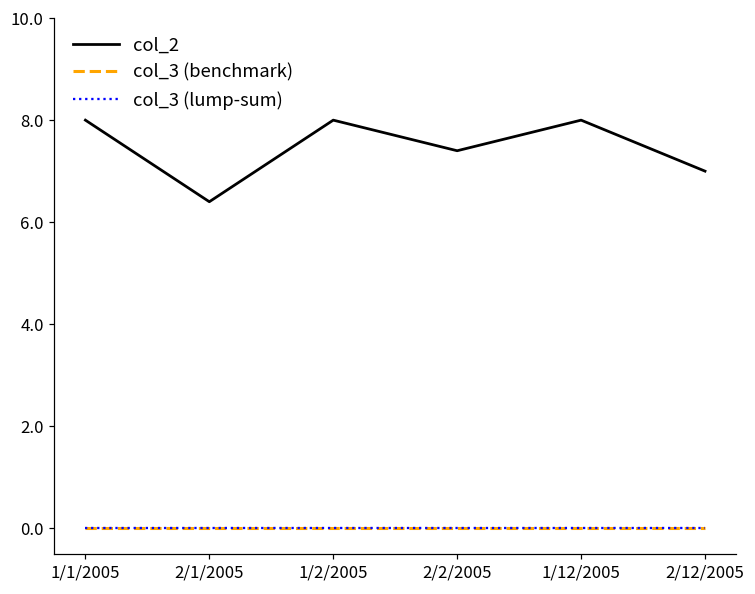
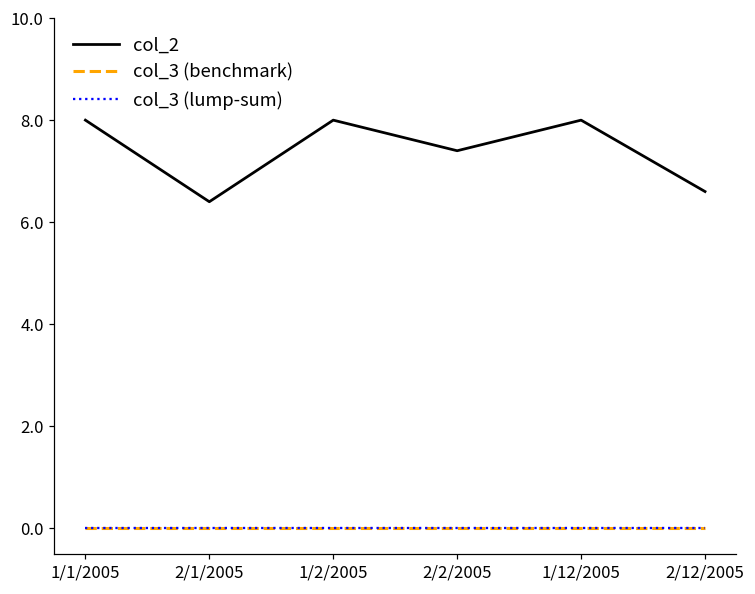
col_2, 2/12/2005: 7.0 -> 6.6
